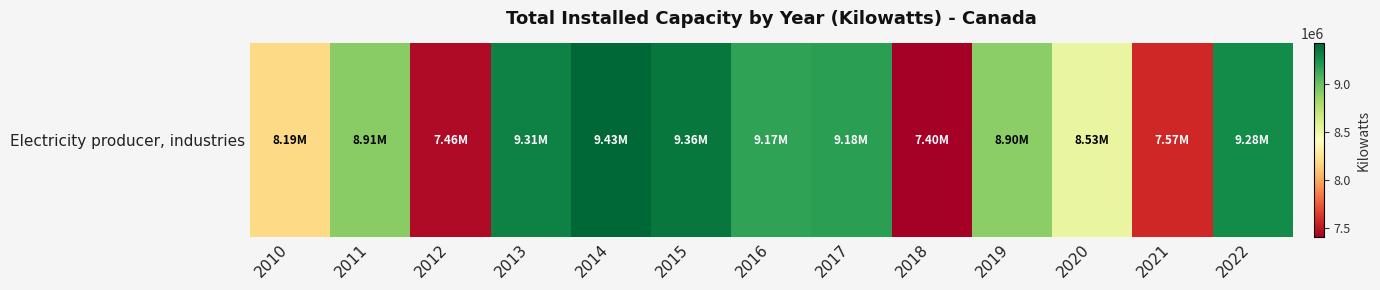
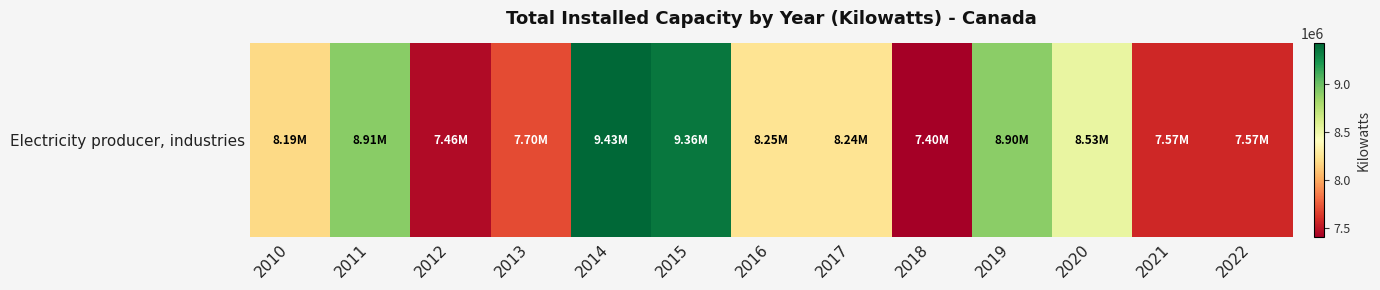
Electricity producer, industries, 2013: 9.31M -> 7.70M
Electricity producer, industries, 2016: 9.17M -> 8.25M
Electricity producer, industries, 2017: 9.18M -> 8.24M
Electricity producer, industries, 2022: 9.28M -> 7.57M
